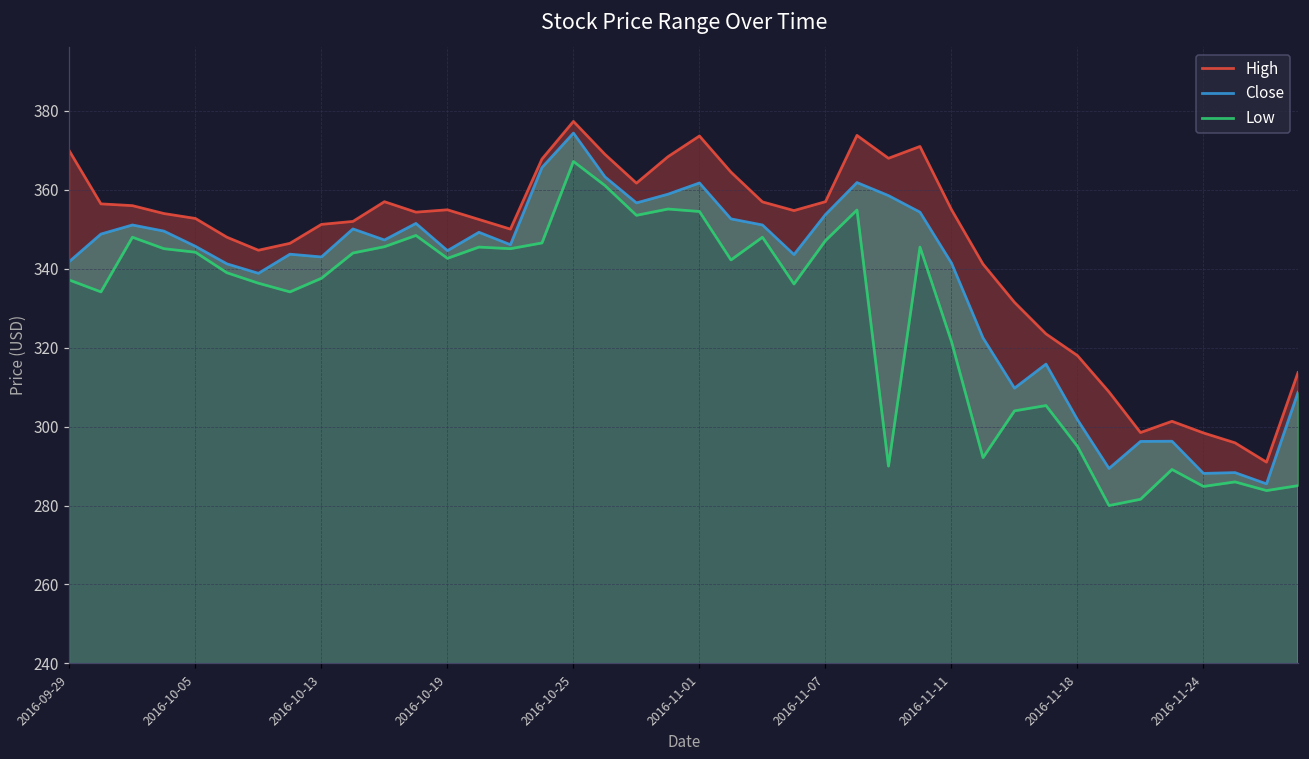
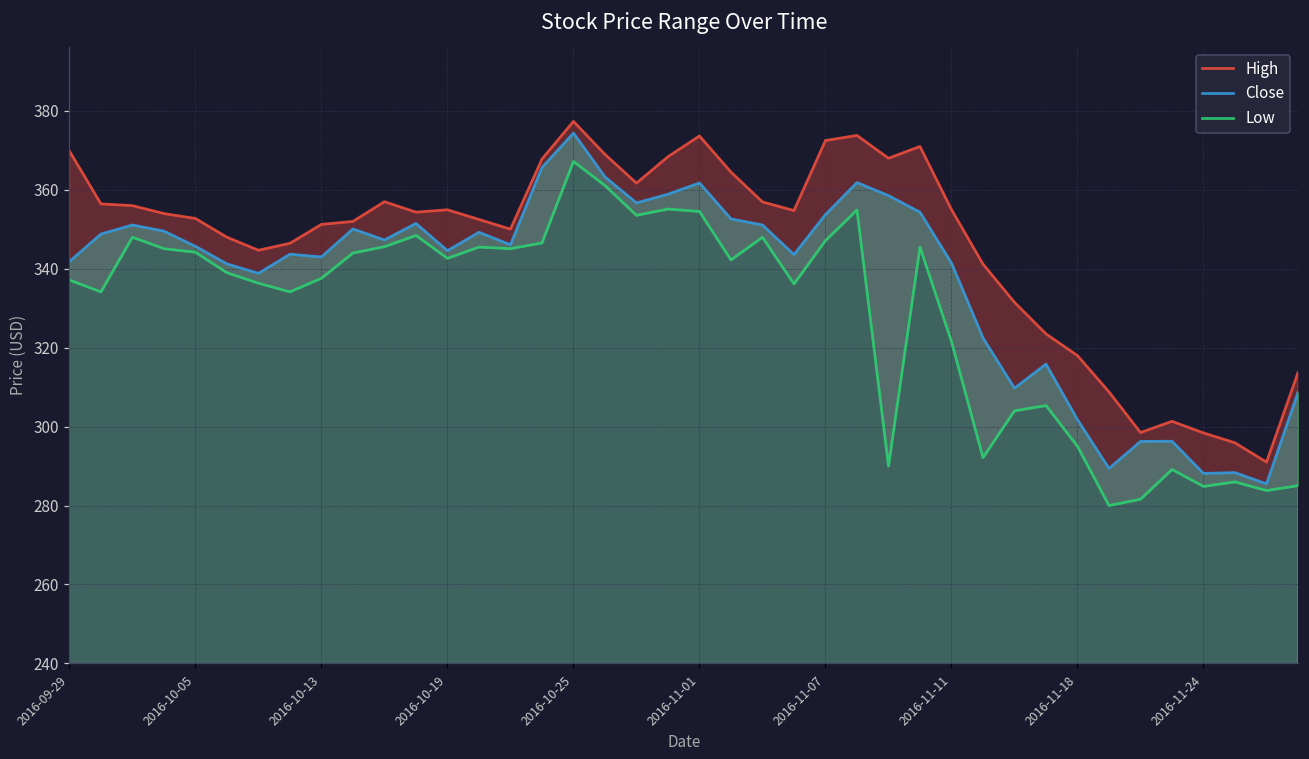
High, 2016-11-07: 357 -> 373
